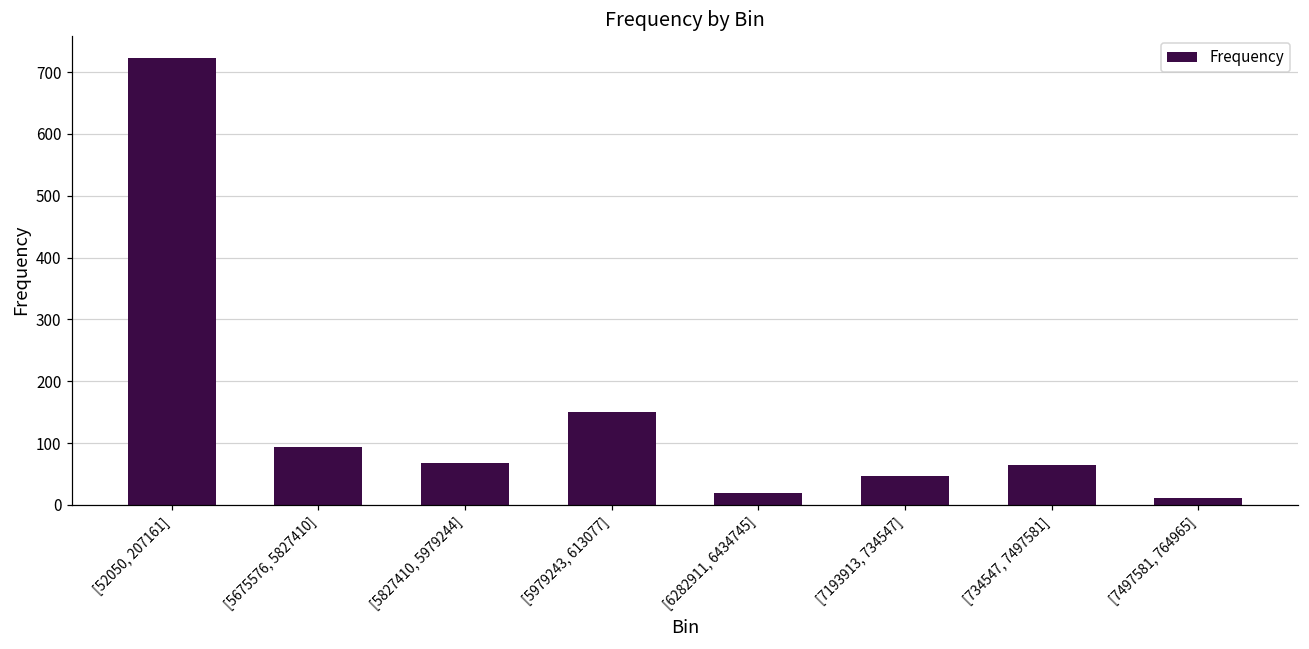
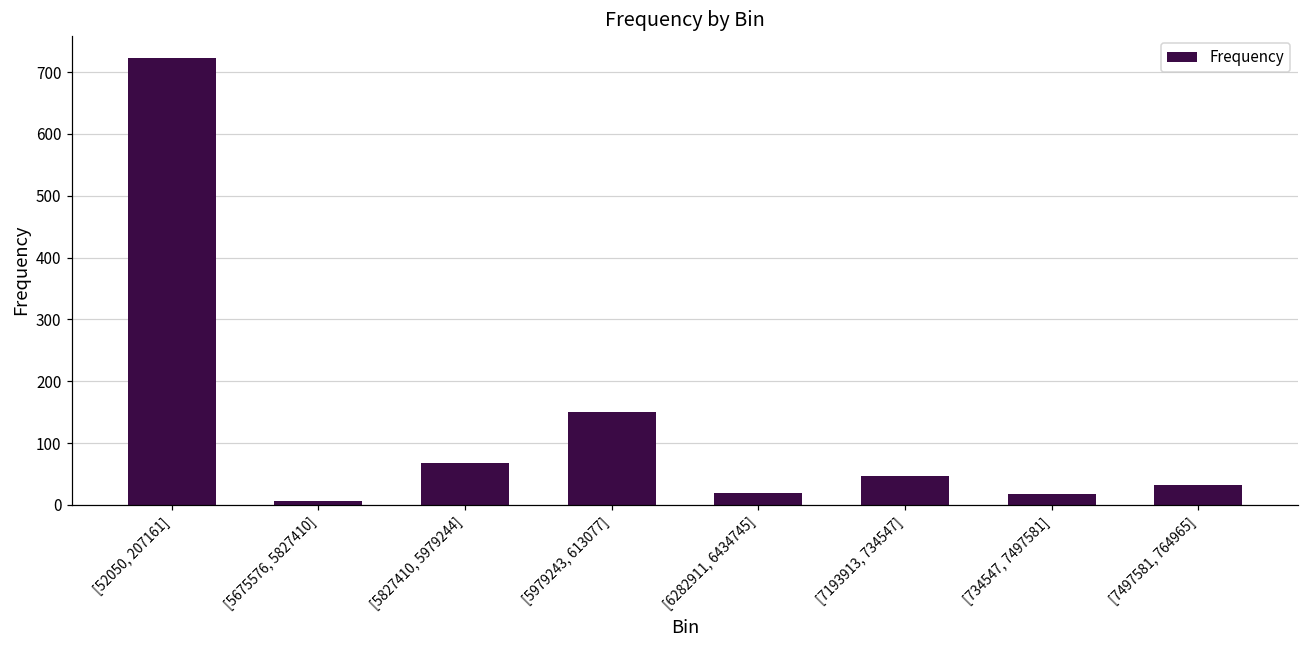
[5675576, 5827410]: 90 -> 10
[734547, 7497581]: 70 -> 20
[7497581, 764965]: 10 -> 30
